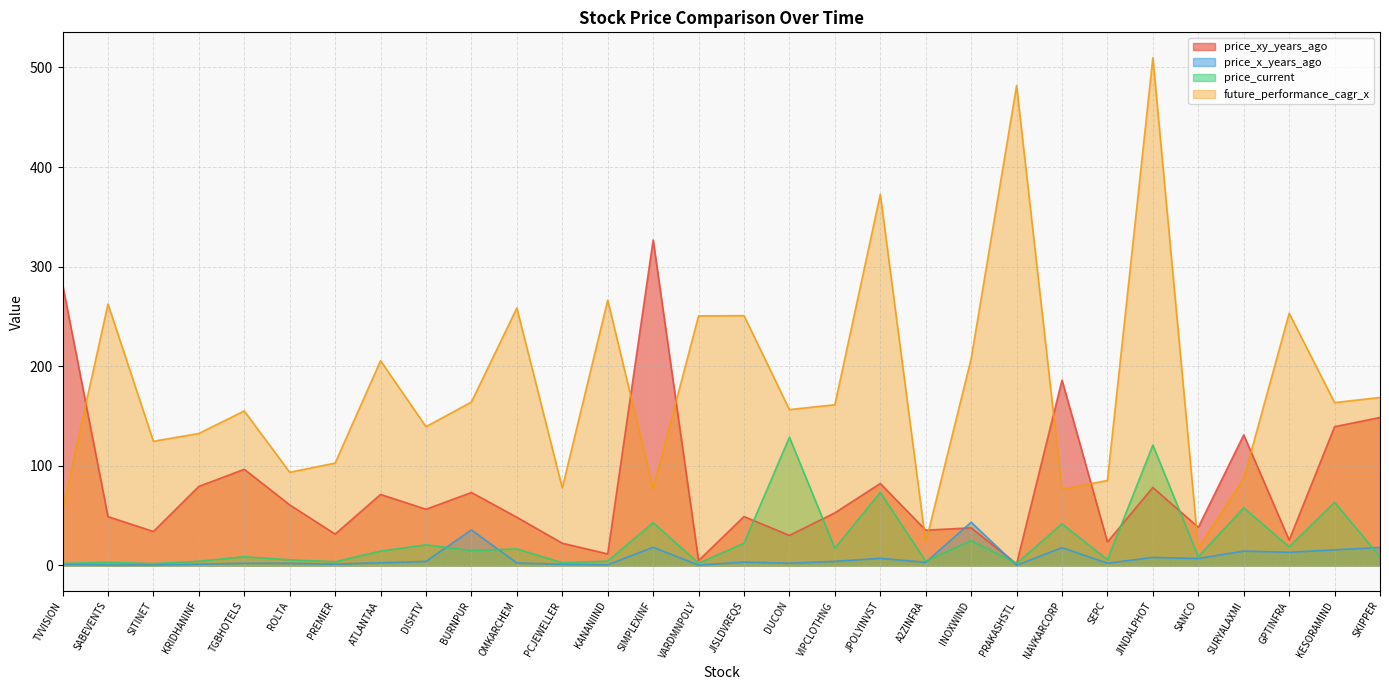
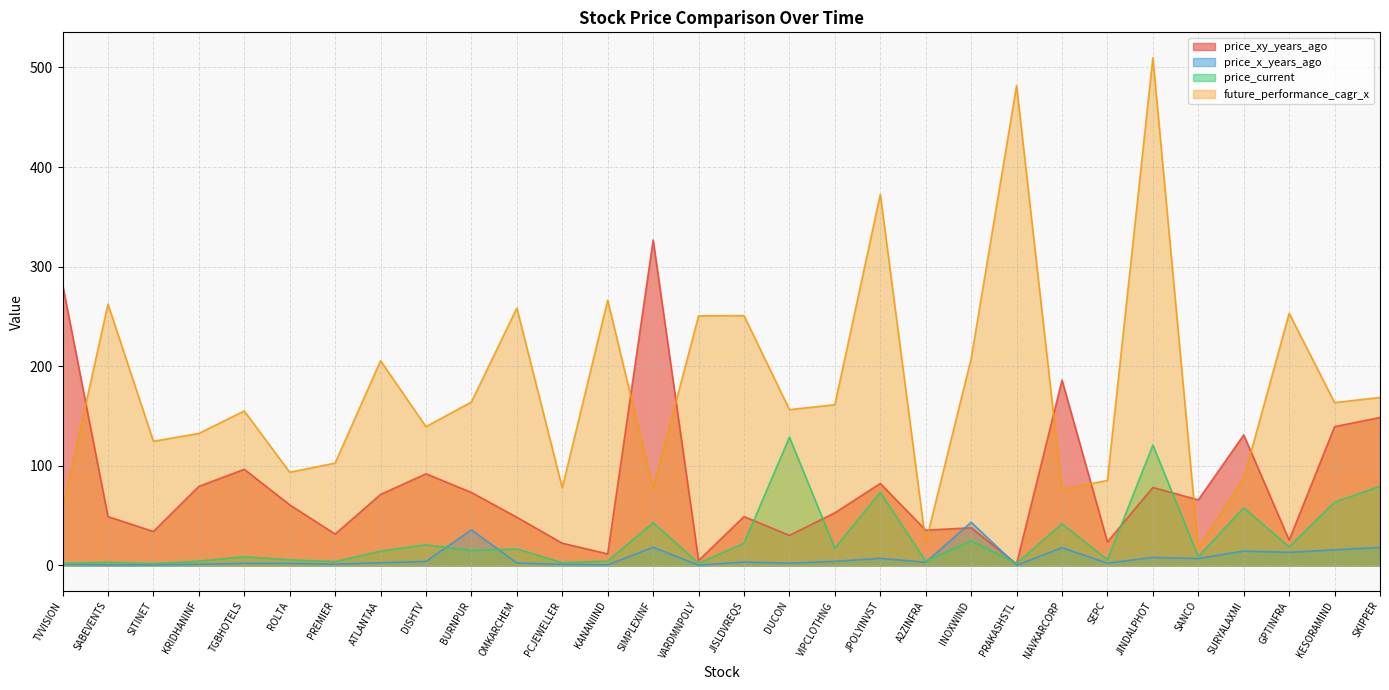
price_xy_years_ago, DISHTV: 60 -> 90
price_xy_years_ago, SANCO: 40 -> 70
price_current, SKIPPER: 10 -> 80
